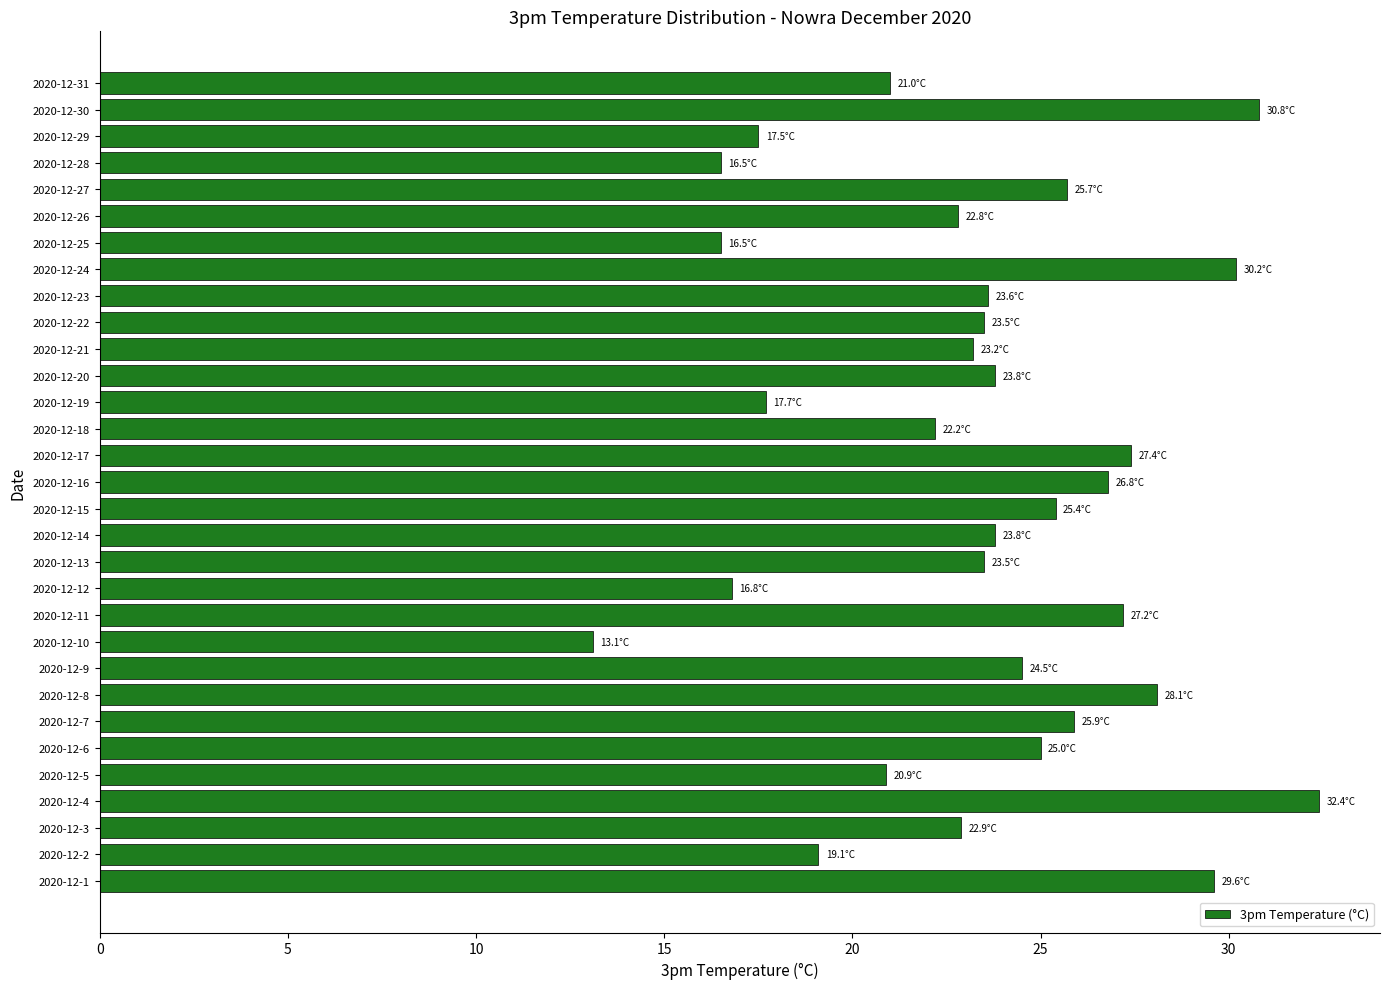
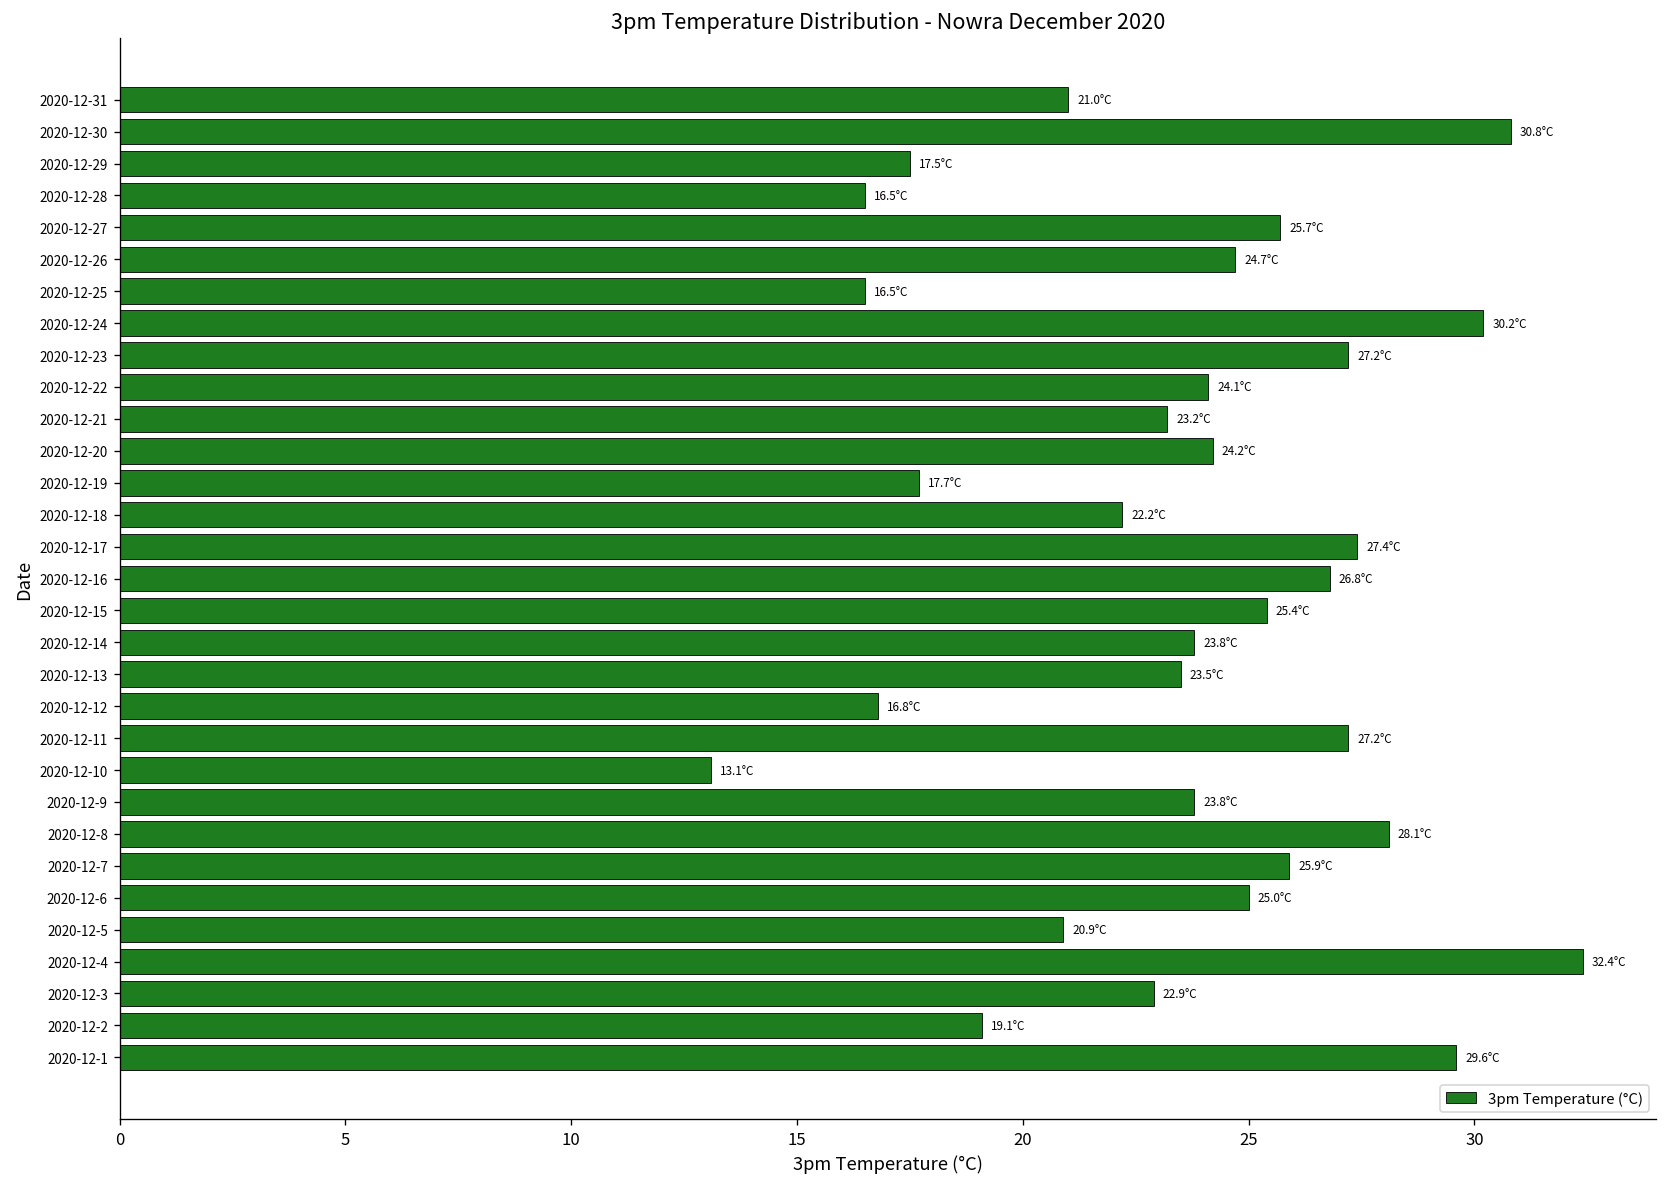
2020-12-26: 22.8°C -> 24.7°C
2020-12-23: 23.6°C -> 27.2°C
2020-12-22: 23.5°C -> 24.1°C
2020-12-20: 23.8°C -> 24.2°C
2020-12-9: 24.5°C -> 23.8°C
